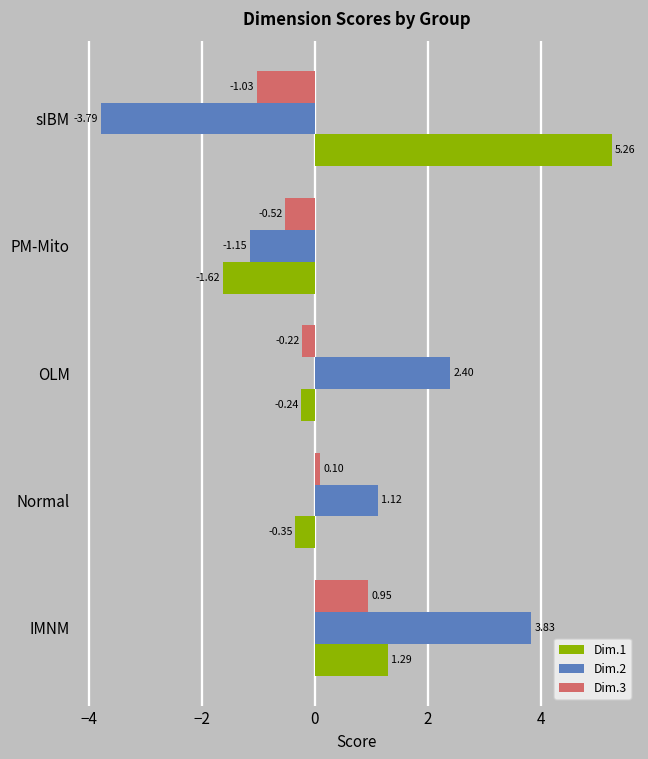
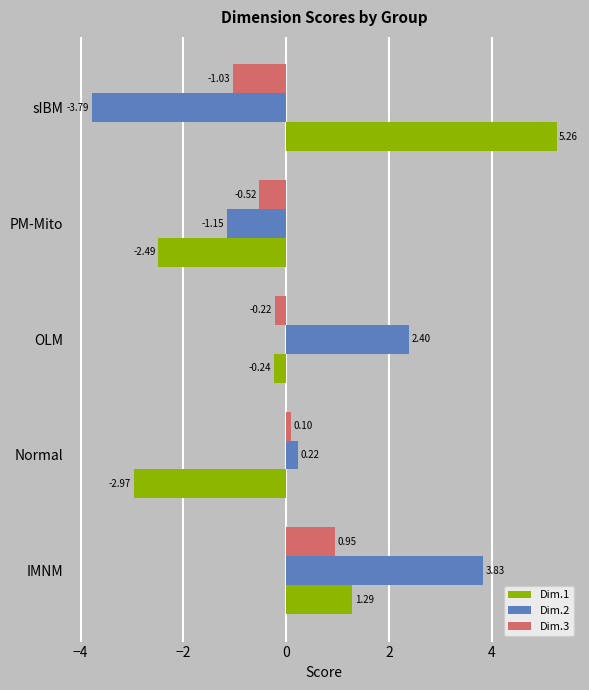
Dim.1, PM-Mito: -1.62 -> -2.49
Dim.2, Normal: 1.12 -> 0.22
Dim.1, Normal: -0.35 -> -2.97
